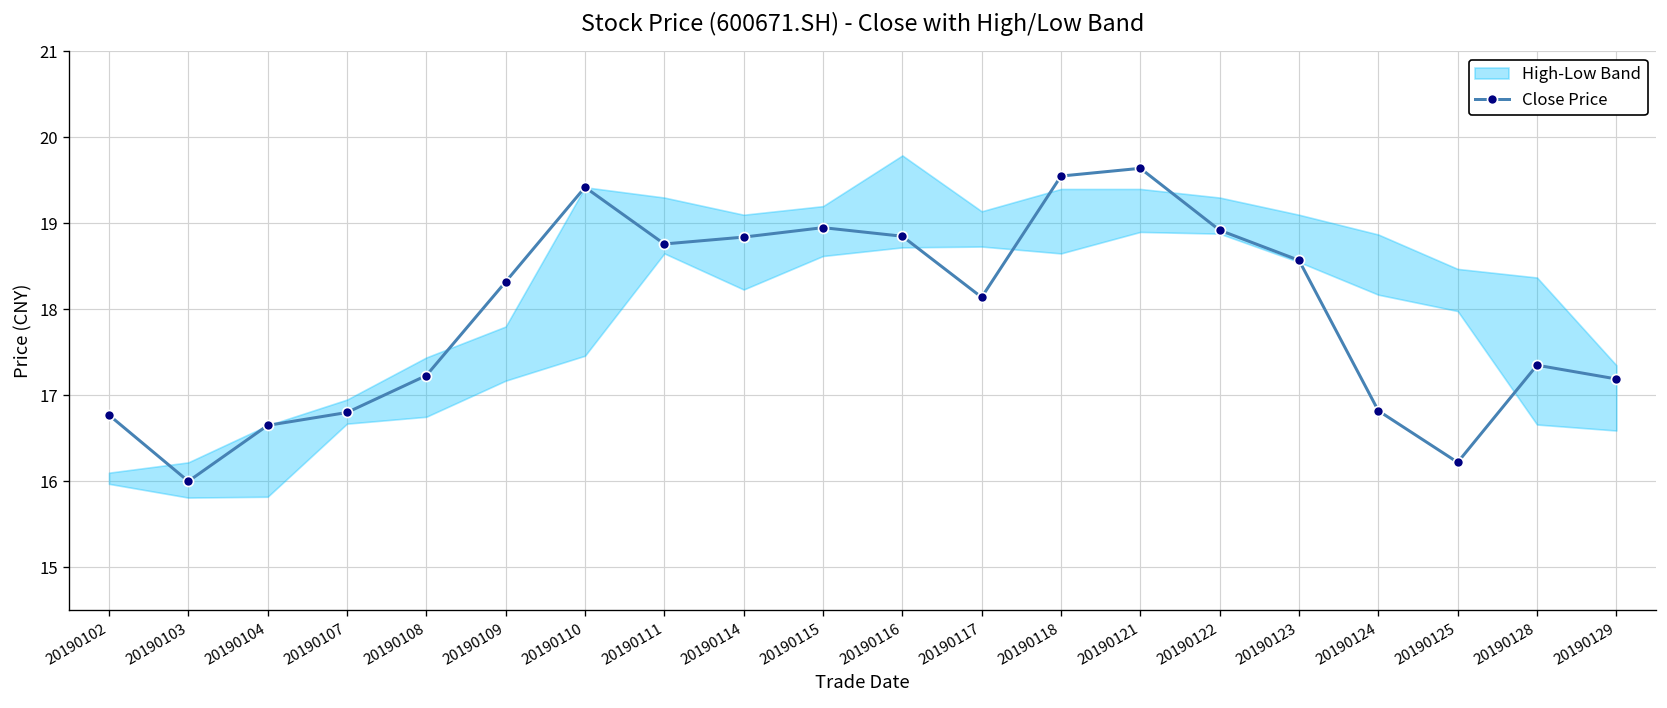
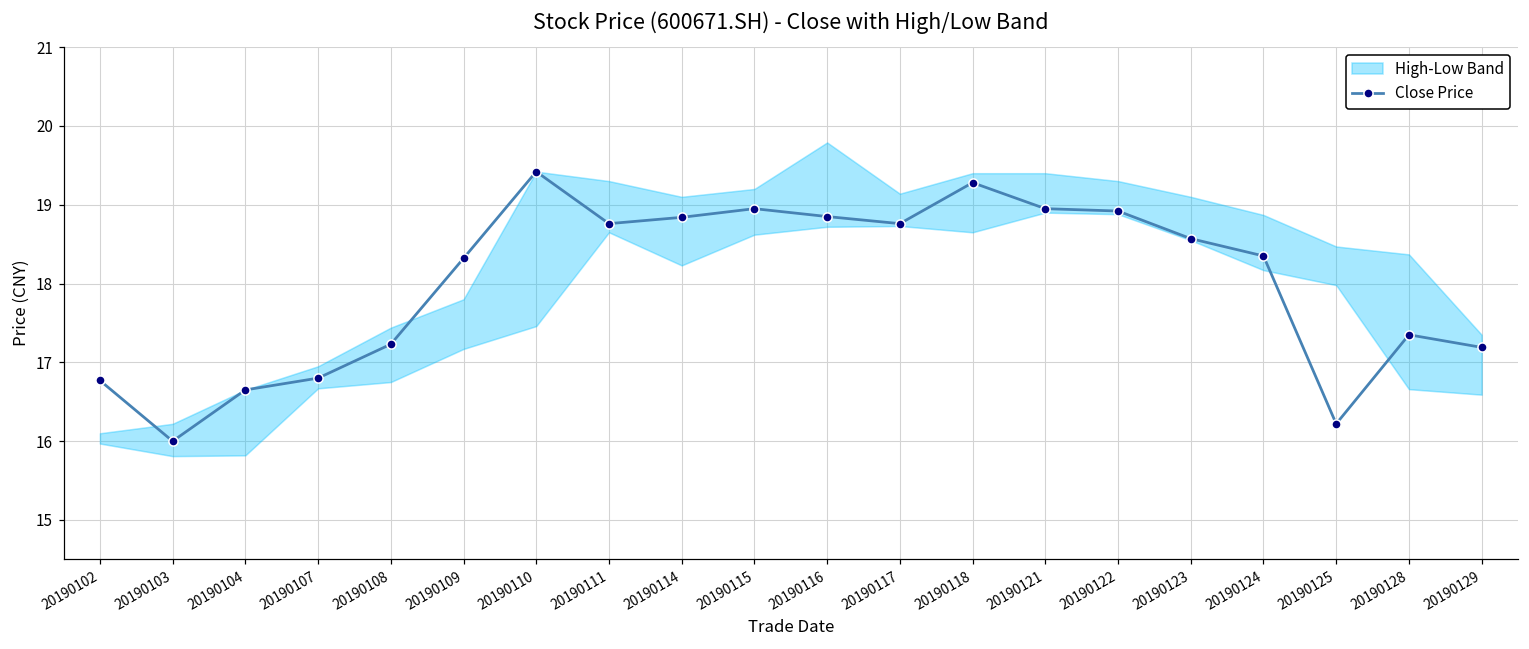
Close Price, 20190117: 18.1 -> 18.8
Close Price, 20190118: 19.6 -> 19.3
Close Price, 20190121: 19.6 -> 19.0
Close Price, 20190124: 16.8 -> 18.4
